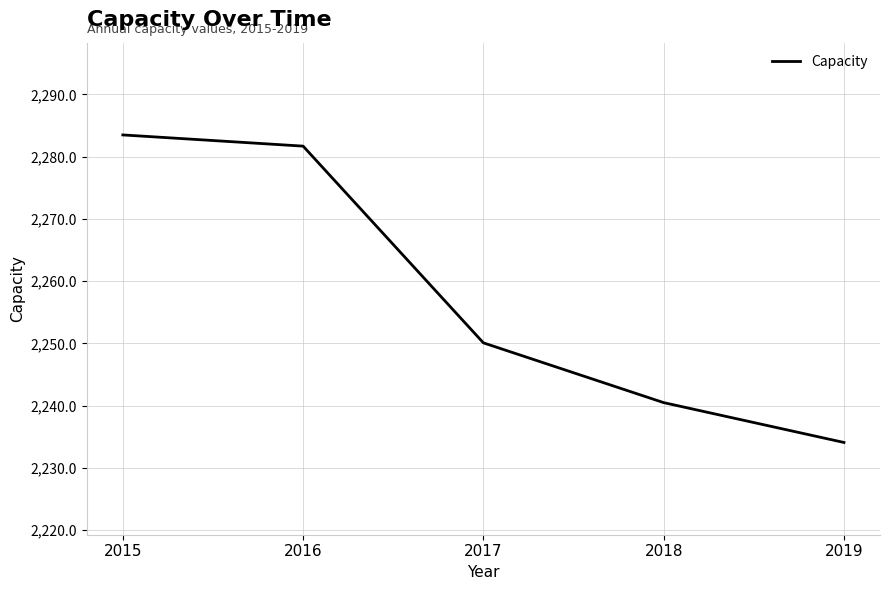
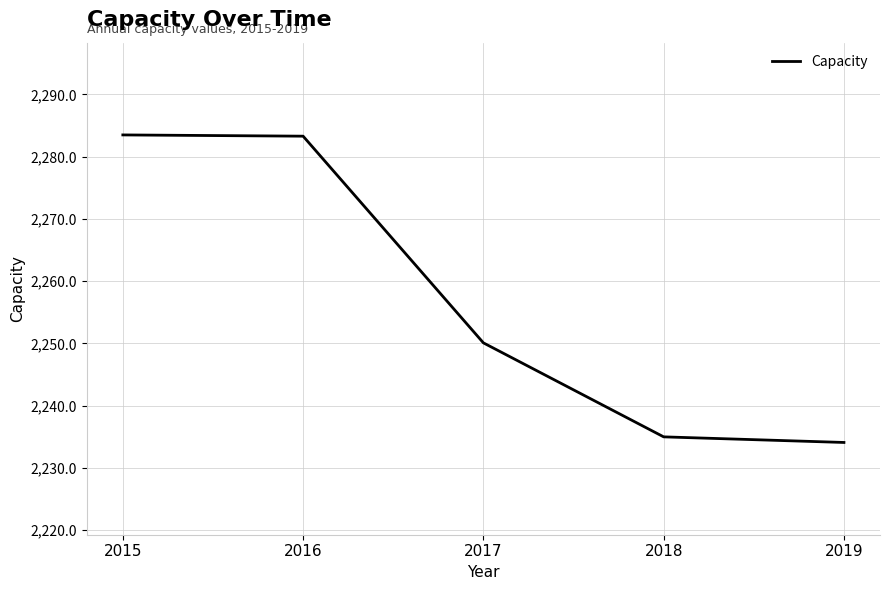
2016: 2,282 -> 2,283
2018: 2,241 -> 2,235
